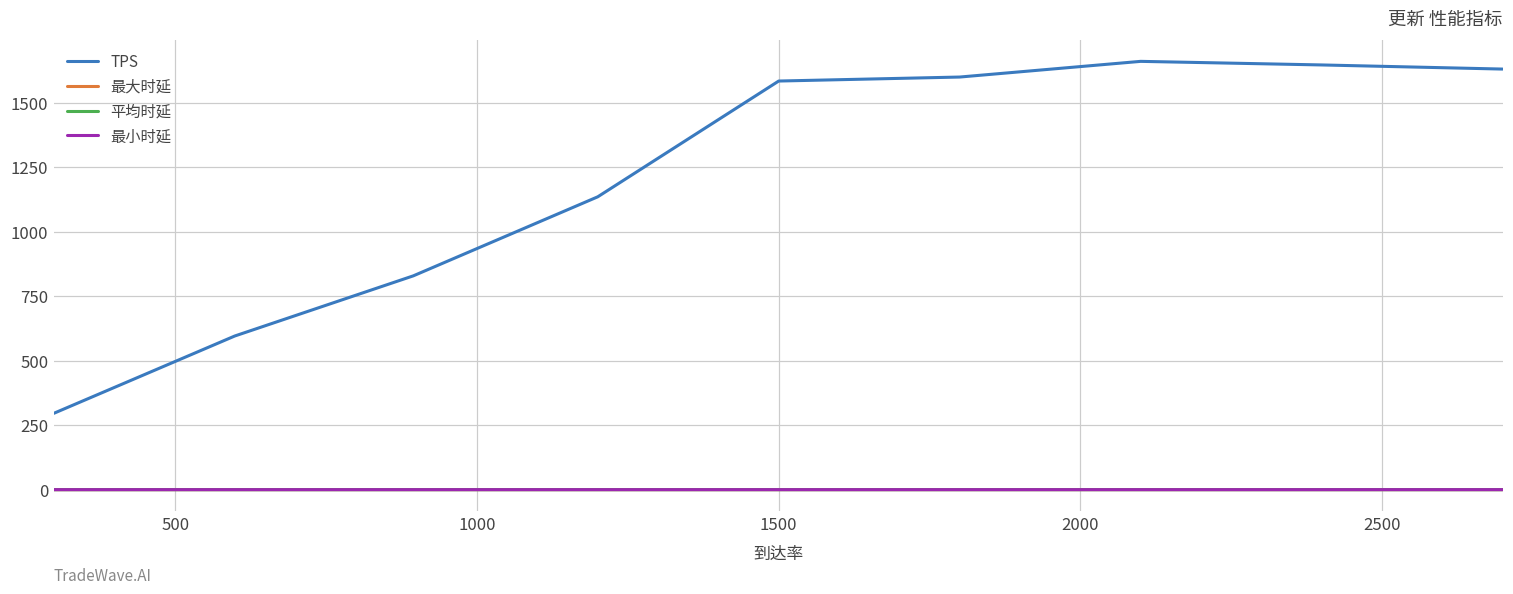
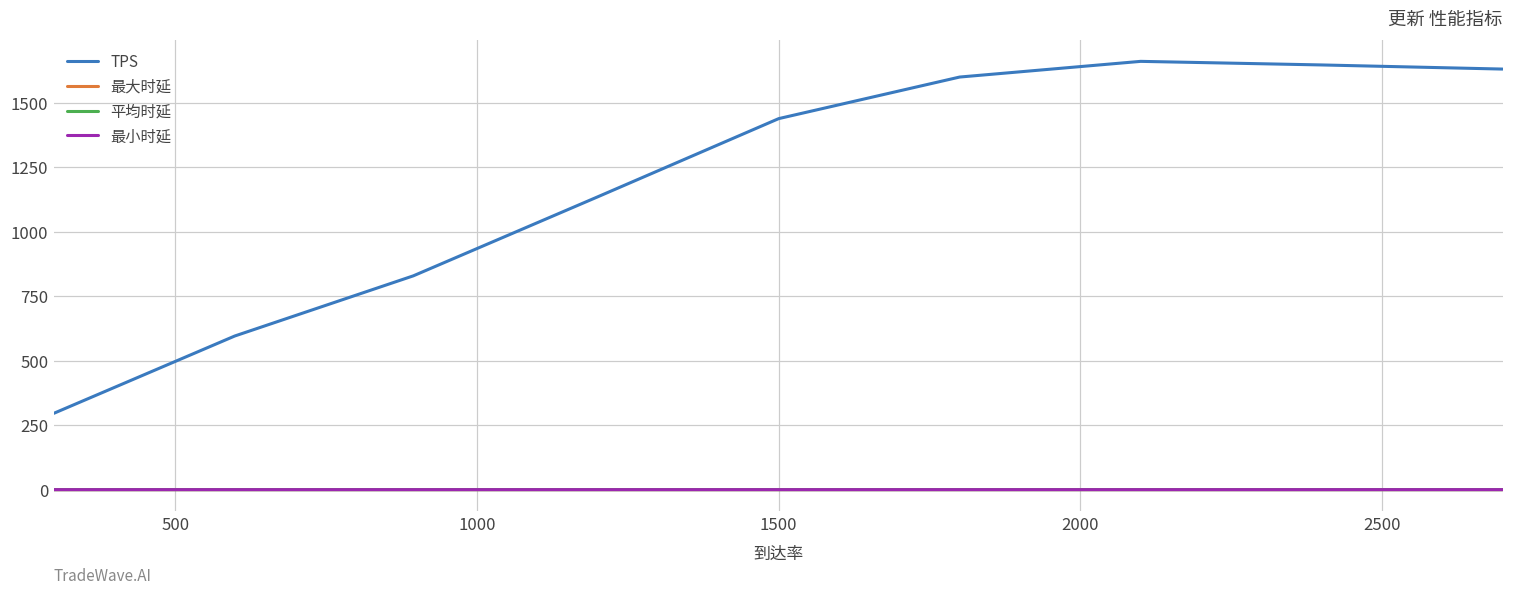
TPS, 1500: 1580 -> 1440
